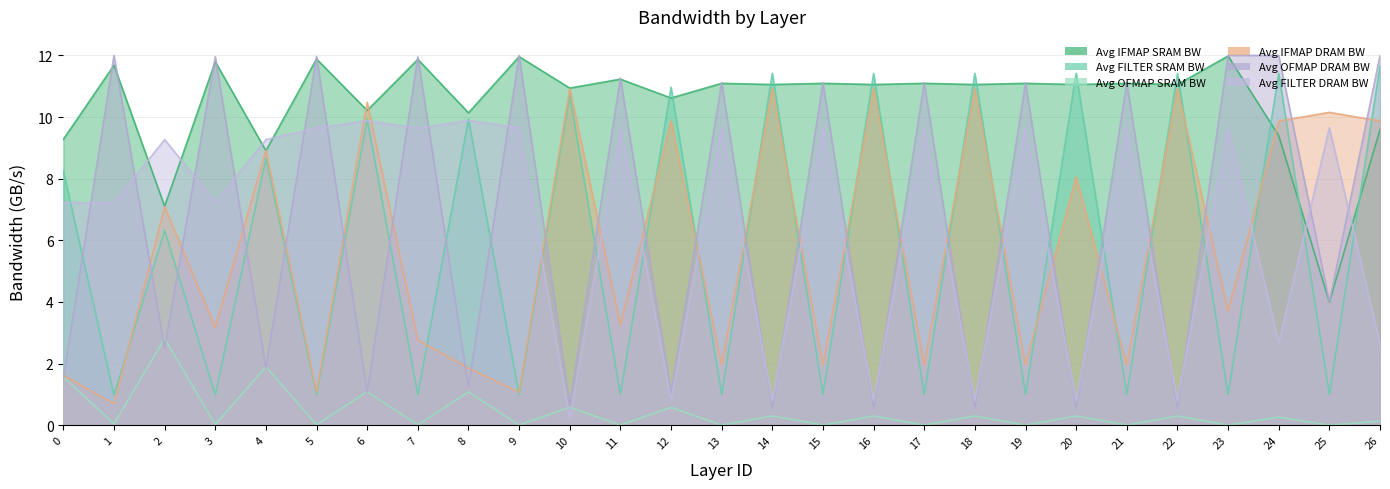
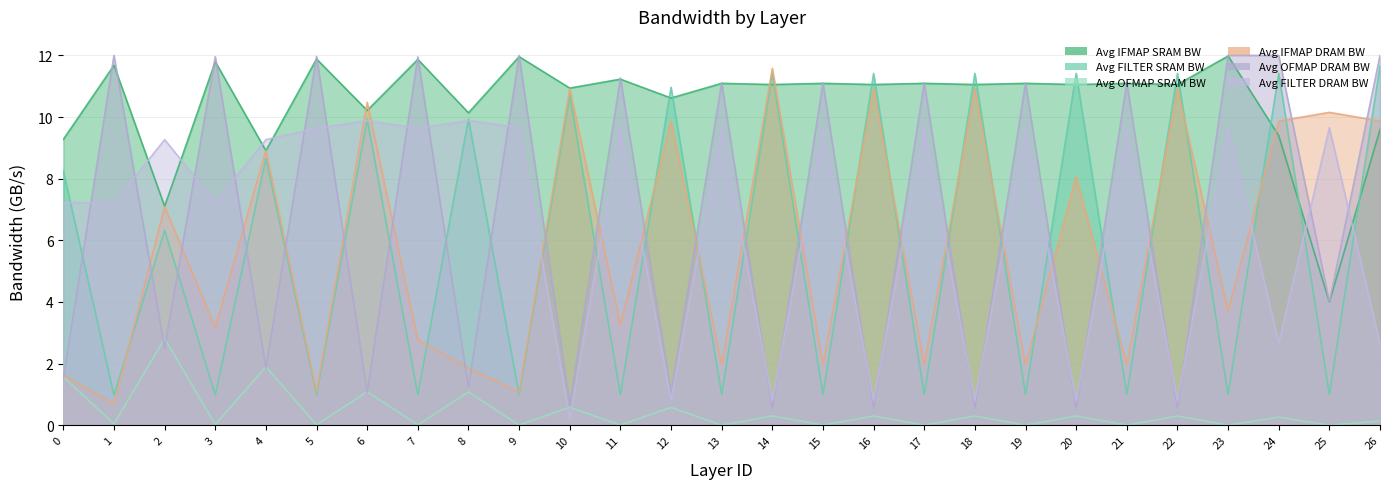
Avg IFMAP DRAM BW, 14: 10.9 -> 11.6
